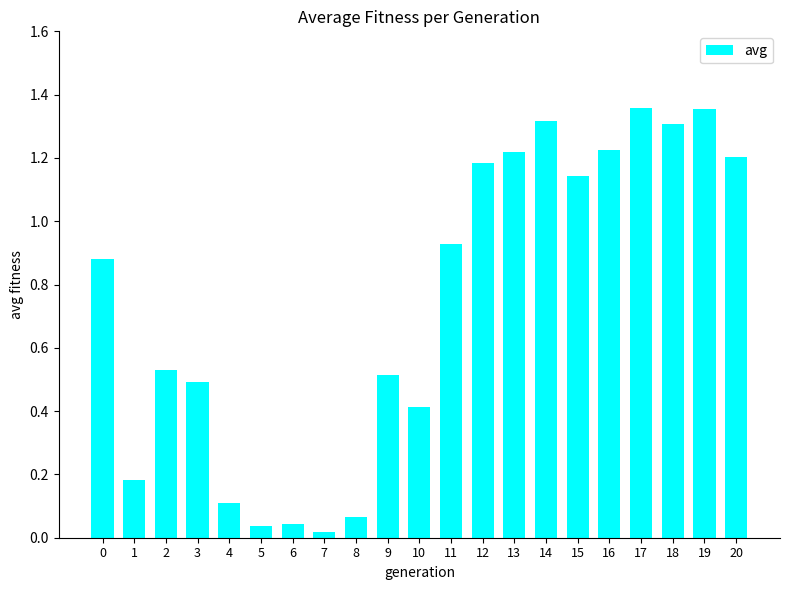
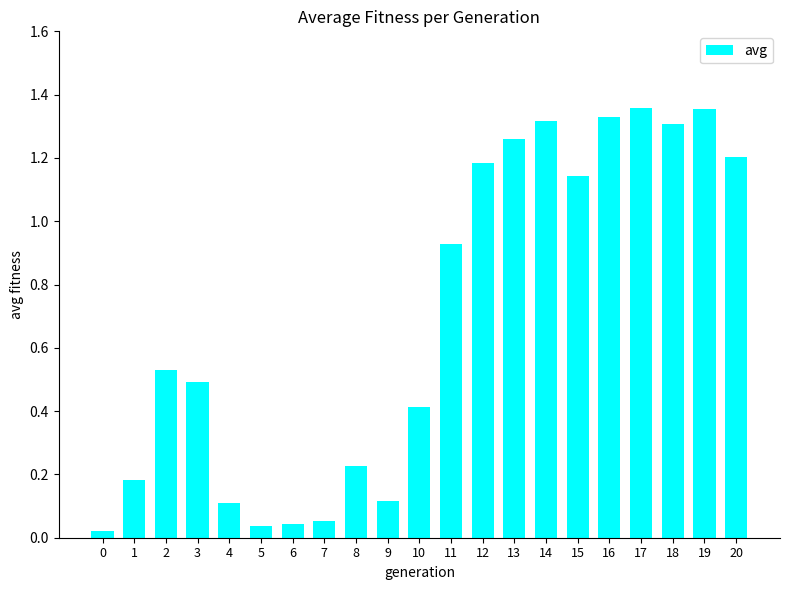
0: 0.88 -> 0.02
7: 0.02 -> 0.05
8: 0.07 -> 0.23
9: 0.51 -> 0.12
13: 1.22 -> 1.26
16: 1.22 -> 1.33
